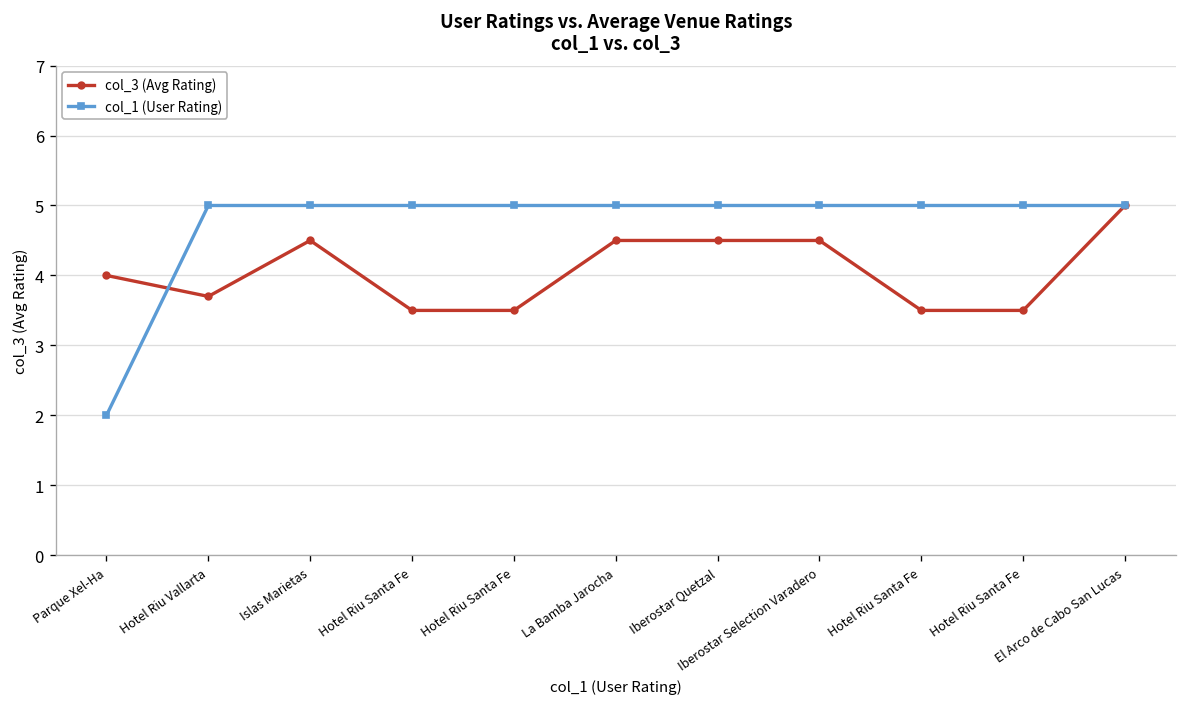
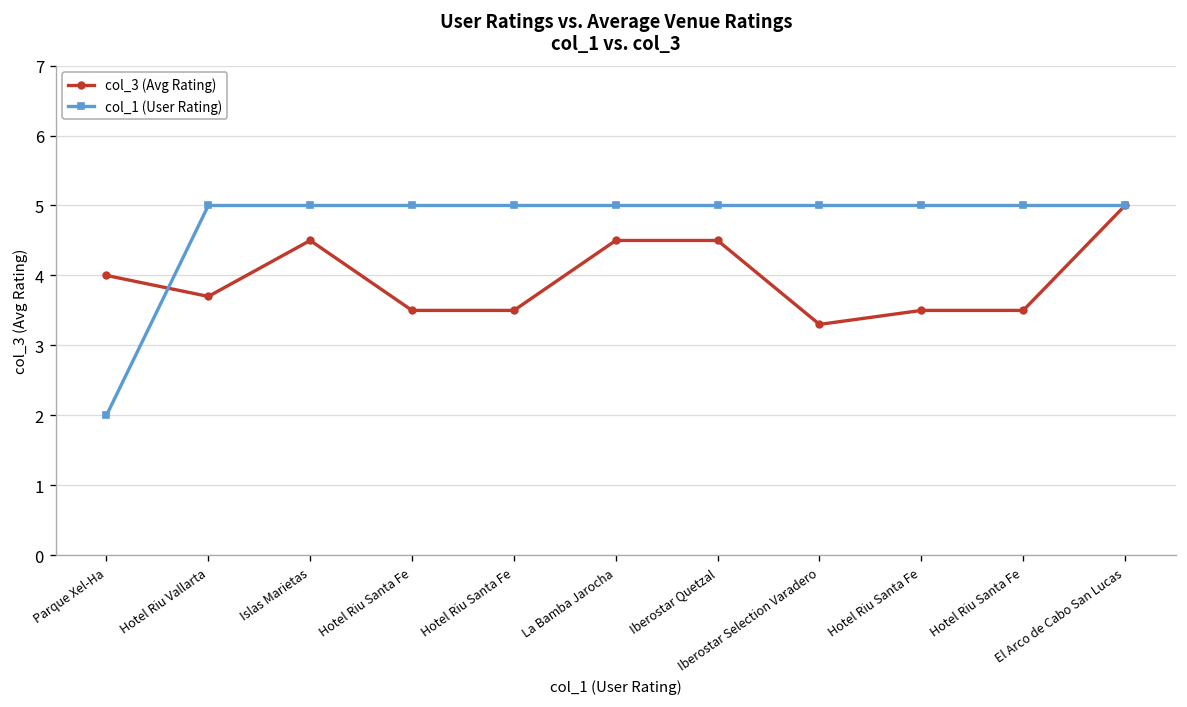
col_3 (Avg Rating), Iberostar Selection Varadero: 4.5 -> 3.3
